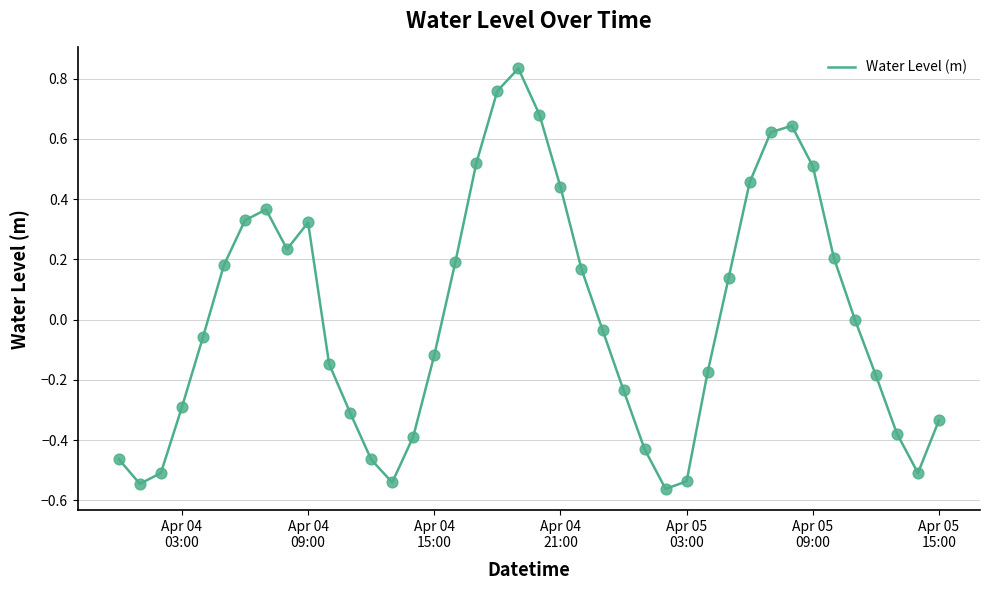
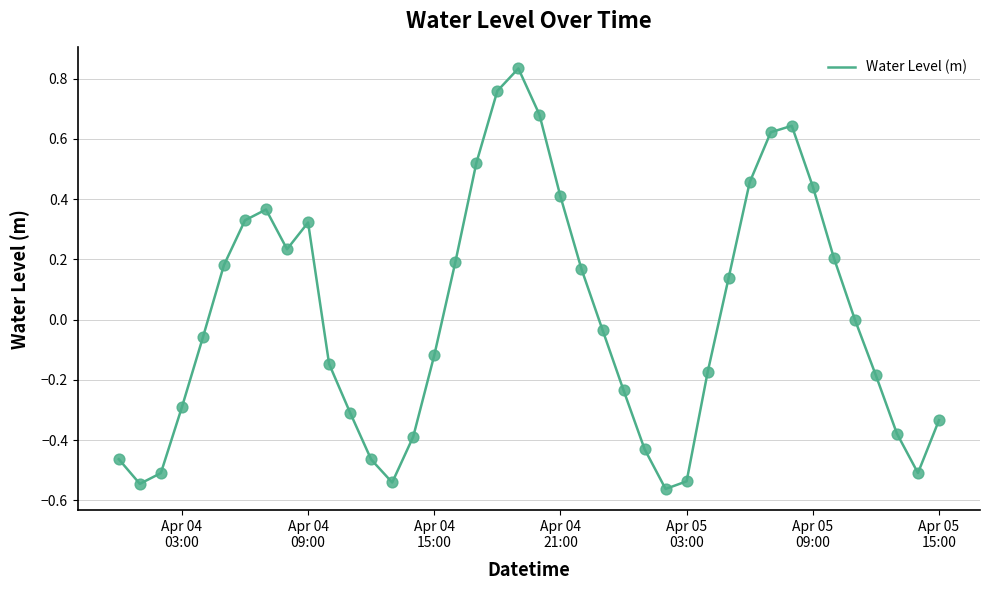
Apr 04 21:00: 0.44 -> 0.41
Apr 05 09:00: 0.51 -> 0.44
